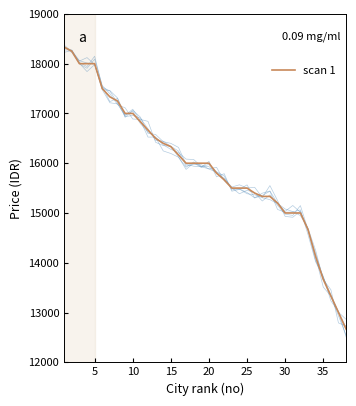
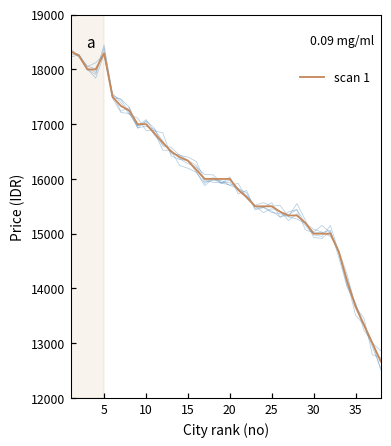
scan 1, 5: 18000 -> 18300
